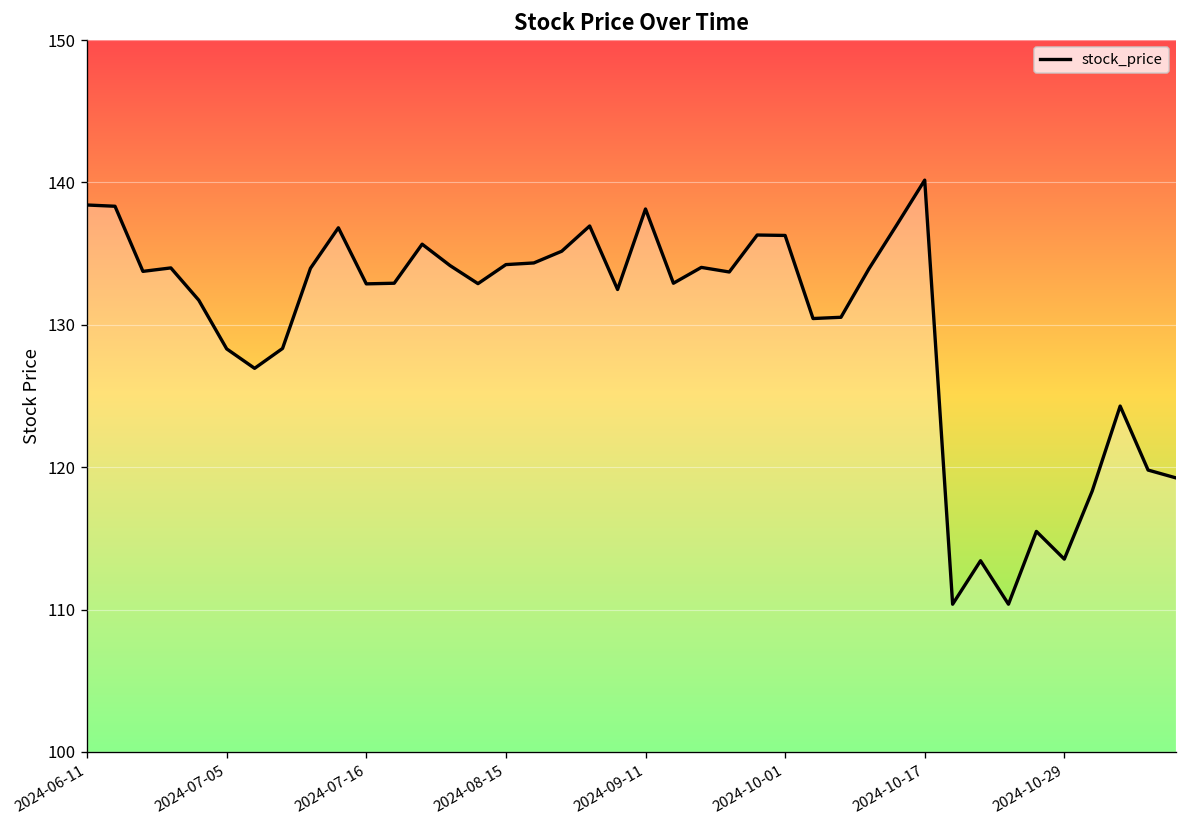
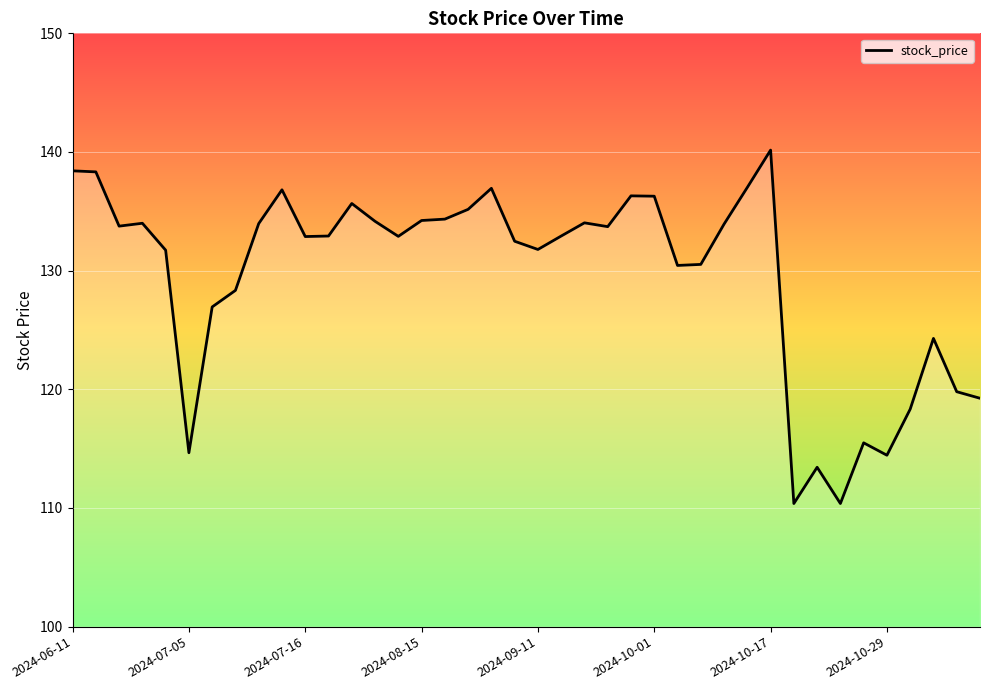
2024-07-05: 128.3 -> 114.7
2024-09-11: 138.1 -> 131.8
2024-10-29: 113.5 -> 114.4
